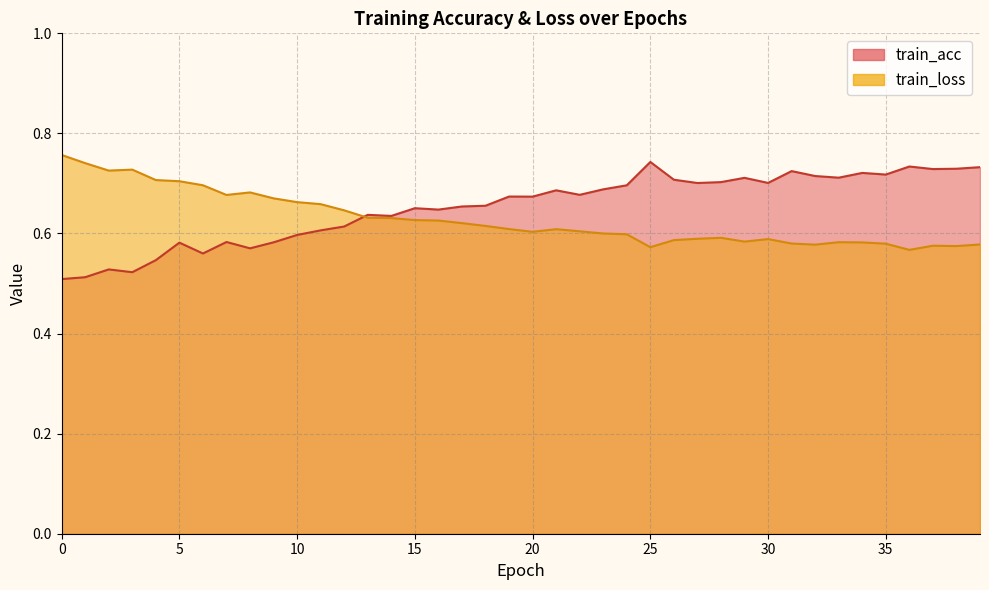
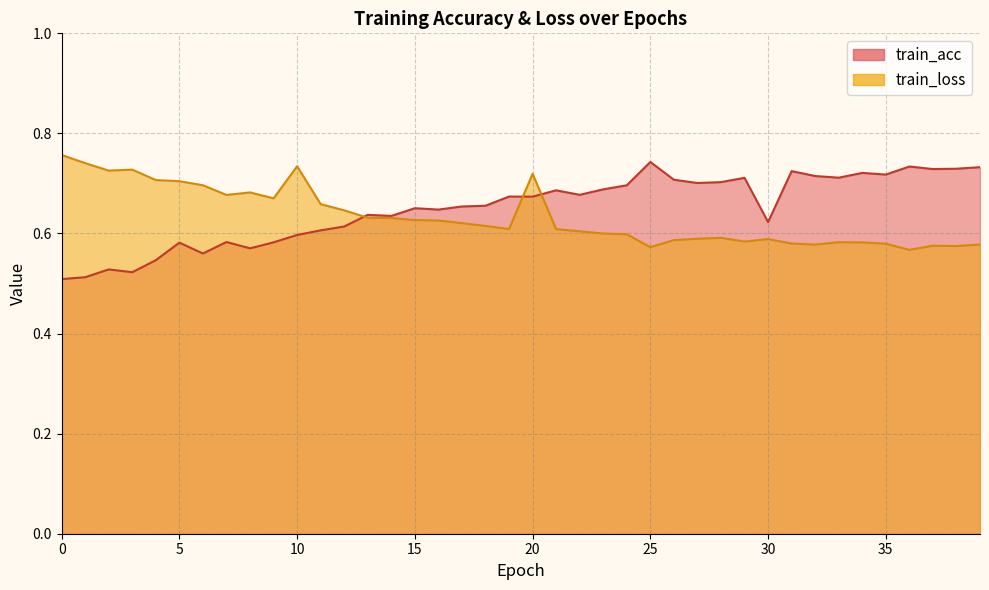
train_loss, 10: 0.66 -> 0.73
train_loss, 20: 0.60 -> 0.72
train_acc, 30: 0.70 -> 0.62
